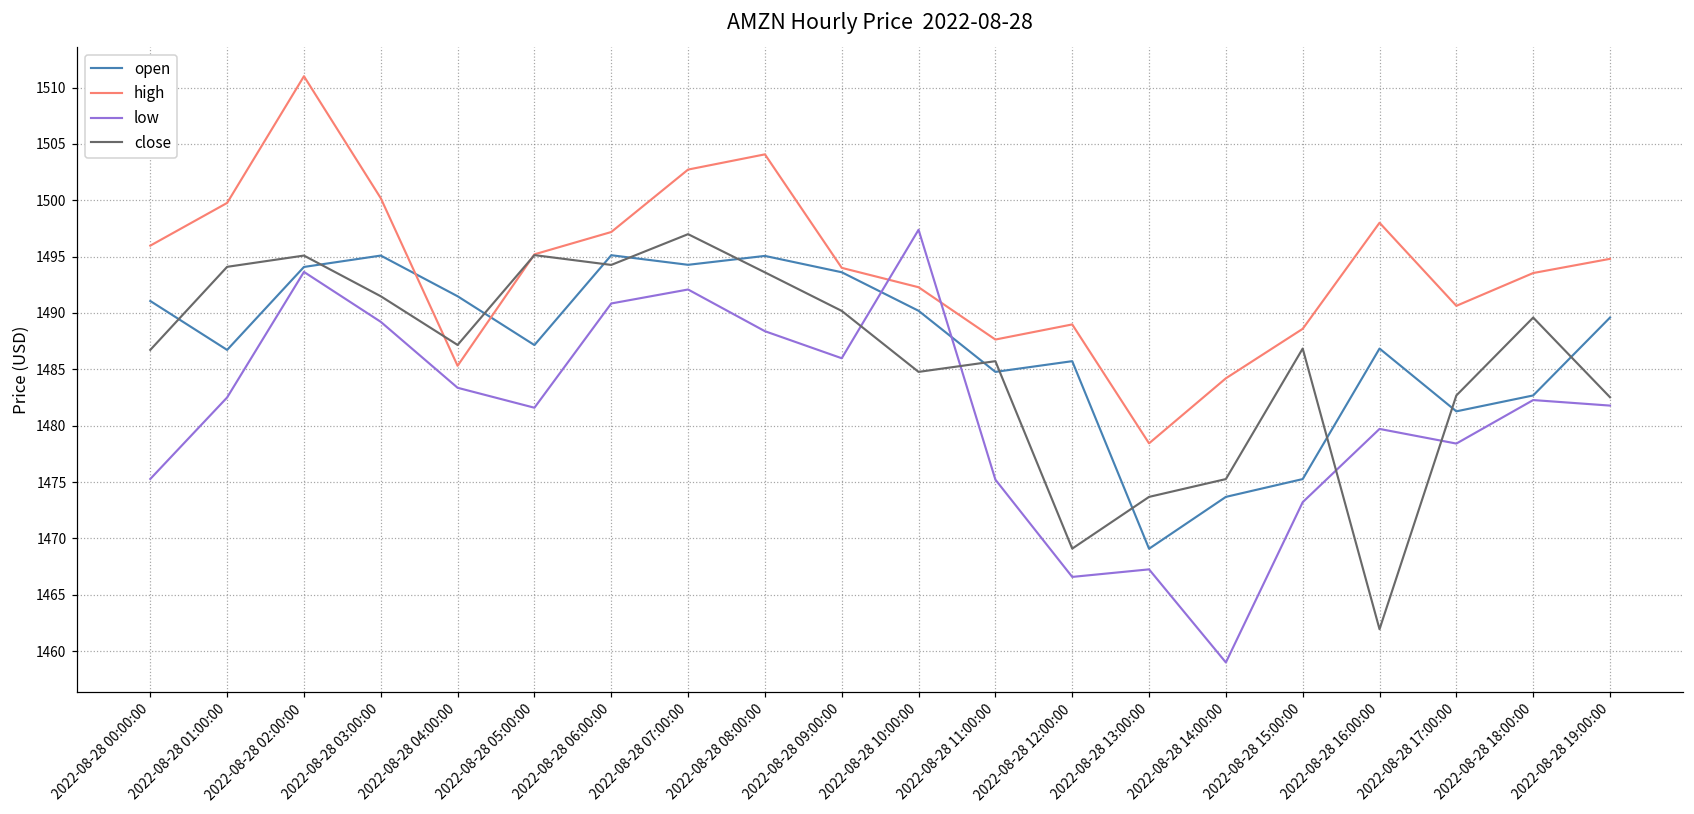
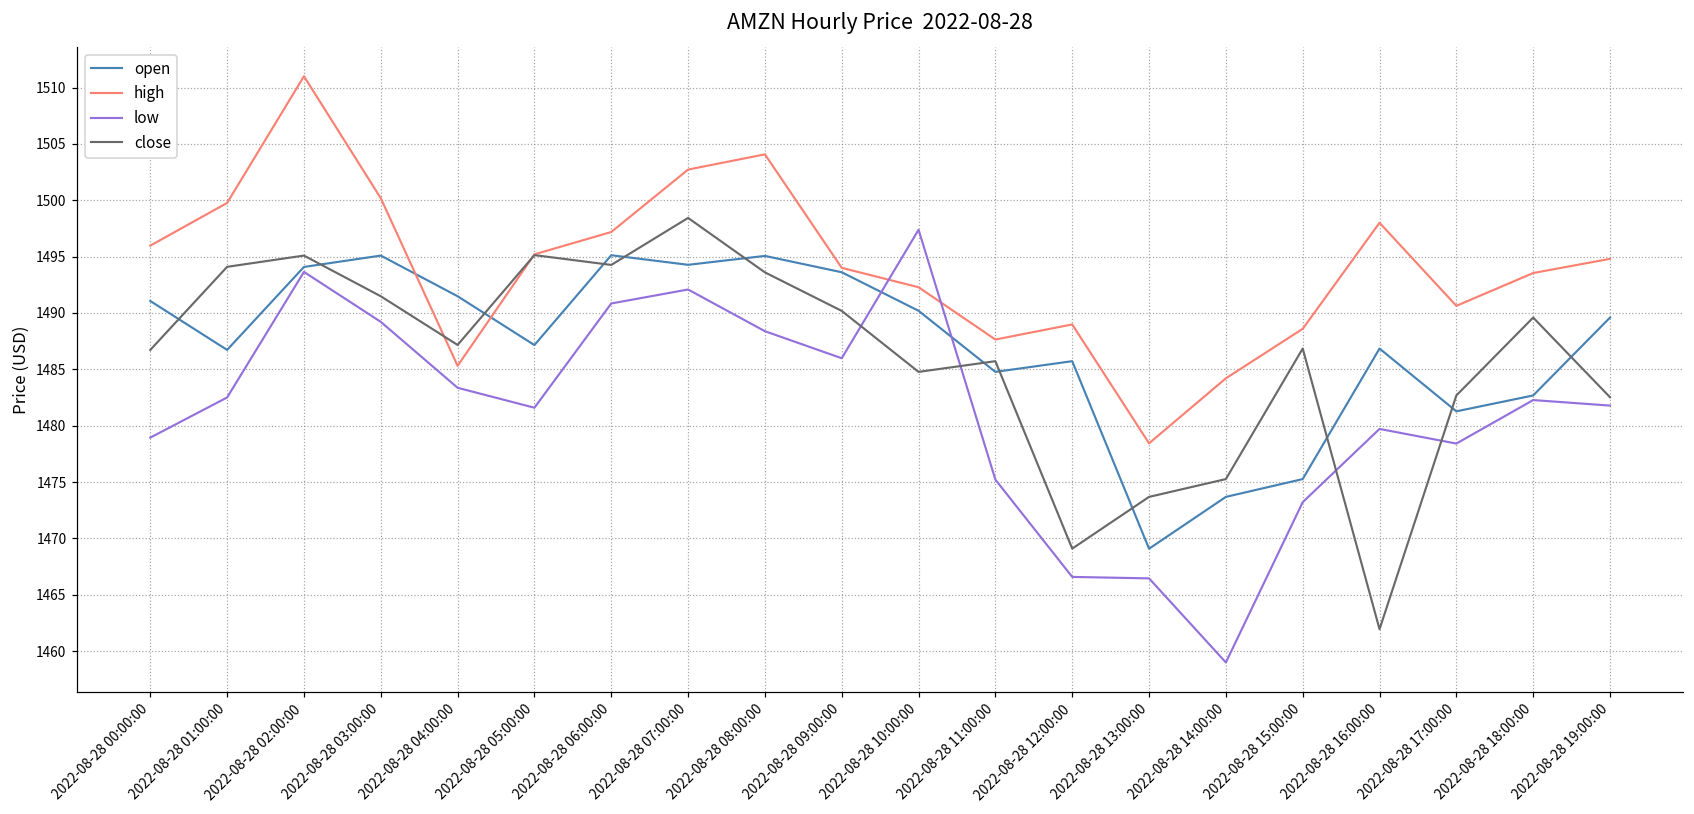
low, 2022-08-28 00:00:00: 1475.3 -> 1478.9
close, 2022-08-28 07:00:00: 1497.0 -> 1498.4
low, 2022-08-28 13:00:00: 1467.3 -> 1466.5
